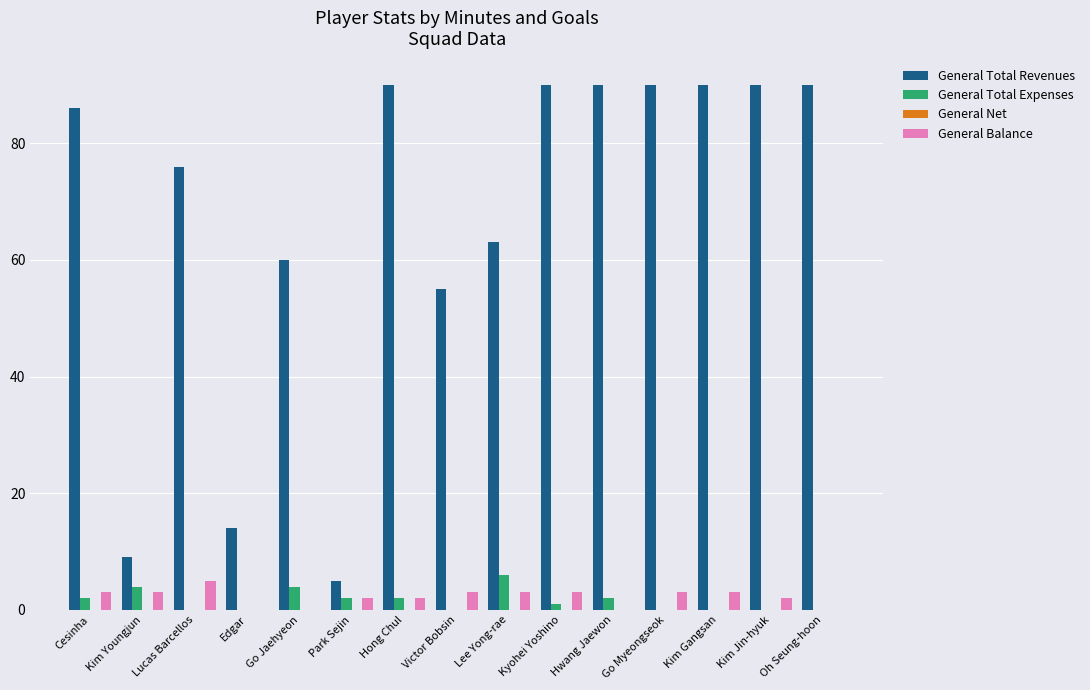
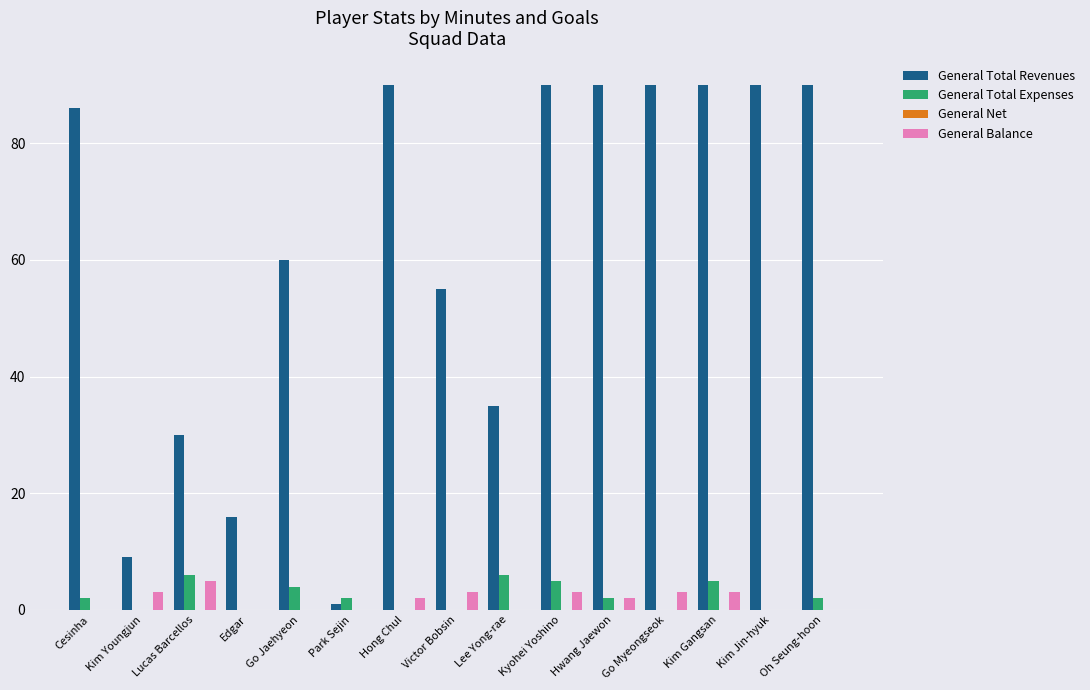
General Balance, Cesinha: 3 -> 0
General Total Expenses, Kim Youngjun: 4 -> 0
General Total Revenues, Lucas Barcellos: 76 -> 30
General Total Expenses, Lucas Barcellos: 0 -> 6
General Total Revenues, Edgar: 14 -> 16
General Total Revenues, Park Sejin: 5 -> 1
General Balance, Park Sejin: 2 -> 0
General Total Expenses, Hong Chul: 2 -> 0
General Total Revenues, Lee Yong-rae: 63 -> 35
General Balance, Lee Yong-rae: 3 -> 0
General Total Expenses, Kyohei Yoshino: 1 -> 5
General Balance, Hwang Jaewon: 0 -> 2
General Total Expenses, Kim Gangsan: 0 -> 5
General Balance, Kim Jin-hyuk: 2 -> 0
General Total Expenses, Oh Seung-hoon: 0 -> 2
